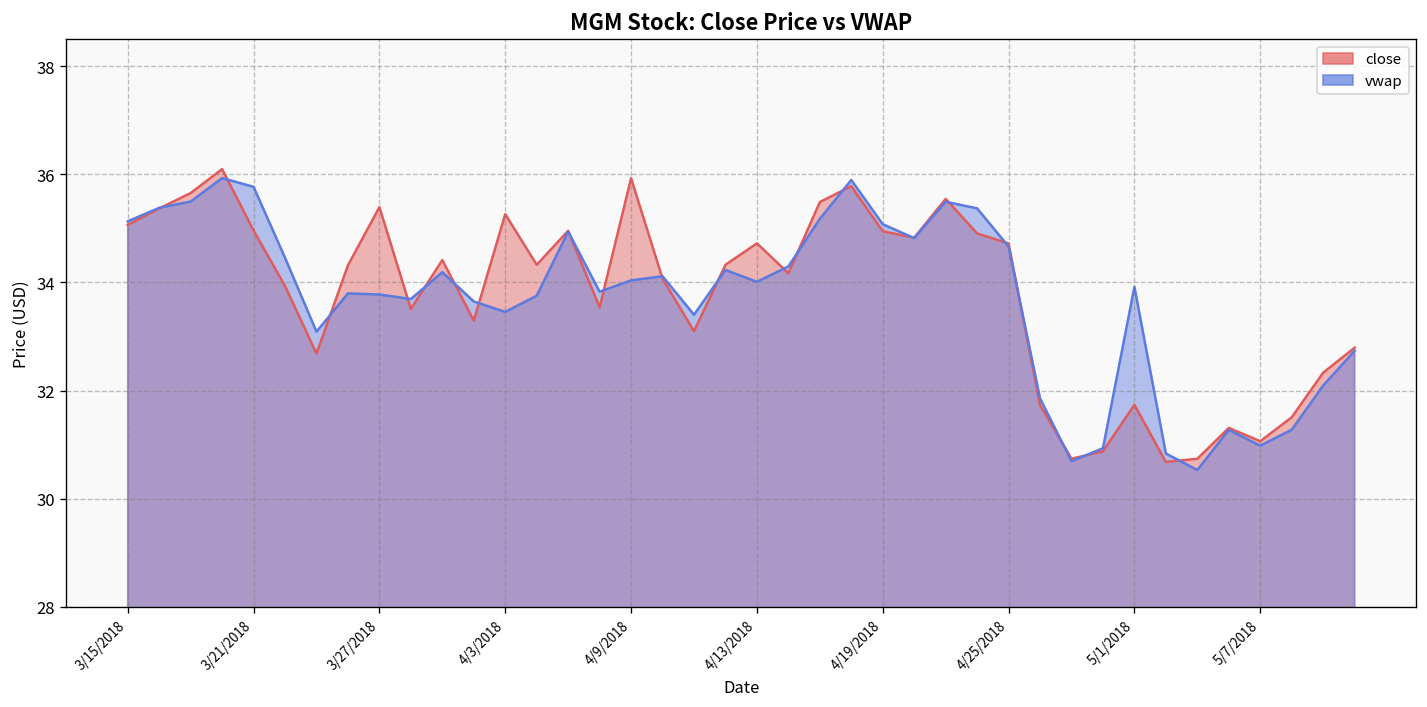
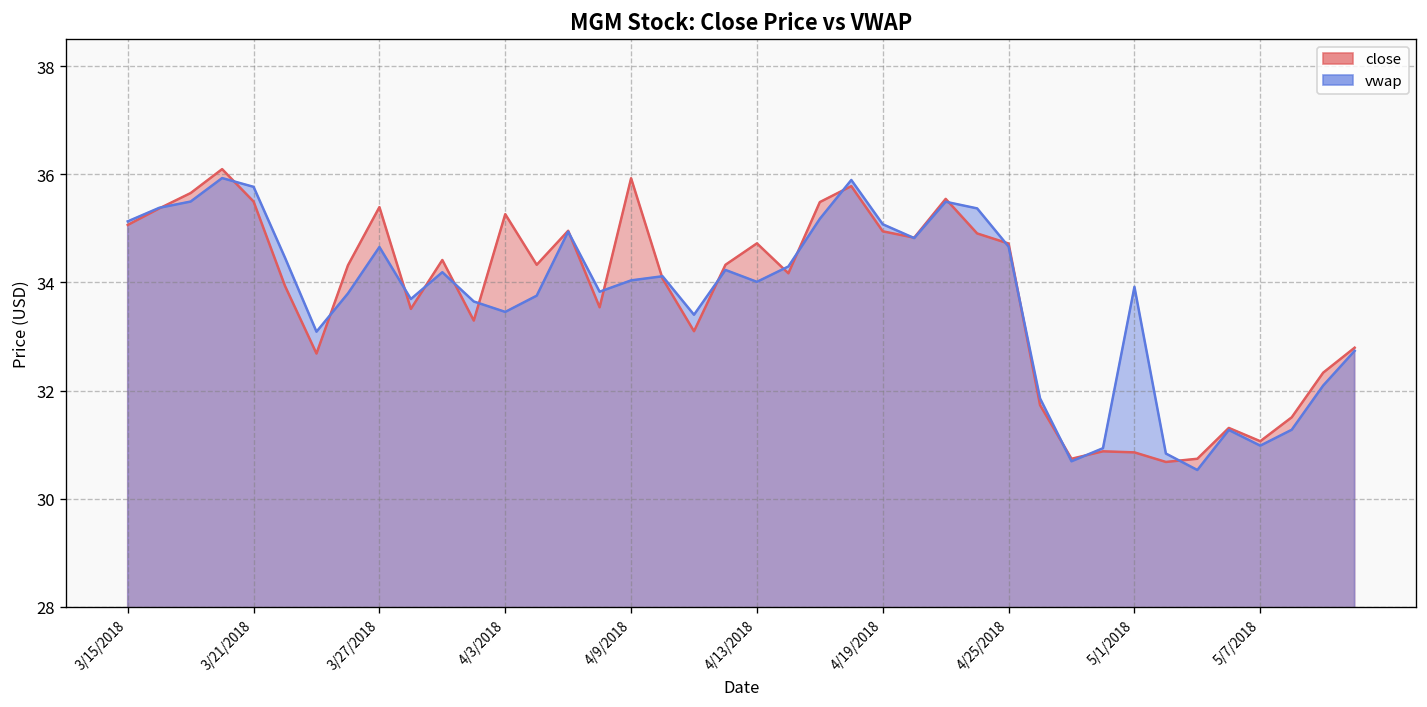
close, 3/21/2018: 35.0 -> 35.5
vwap, 3/27/2018: 33.8 -> 34.7
close, 5/1/2018: 31.7 -> 30.9
